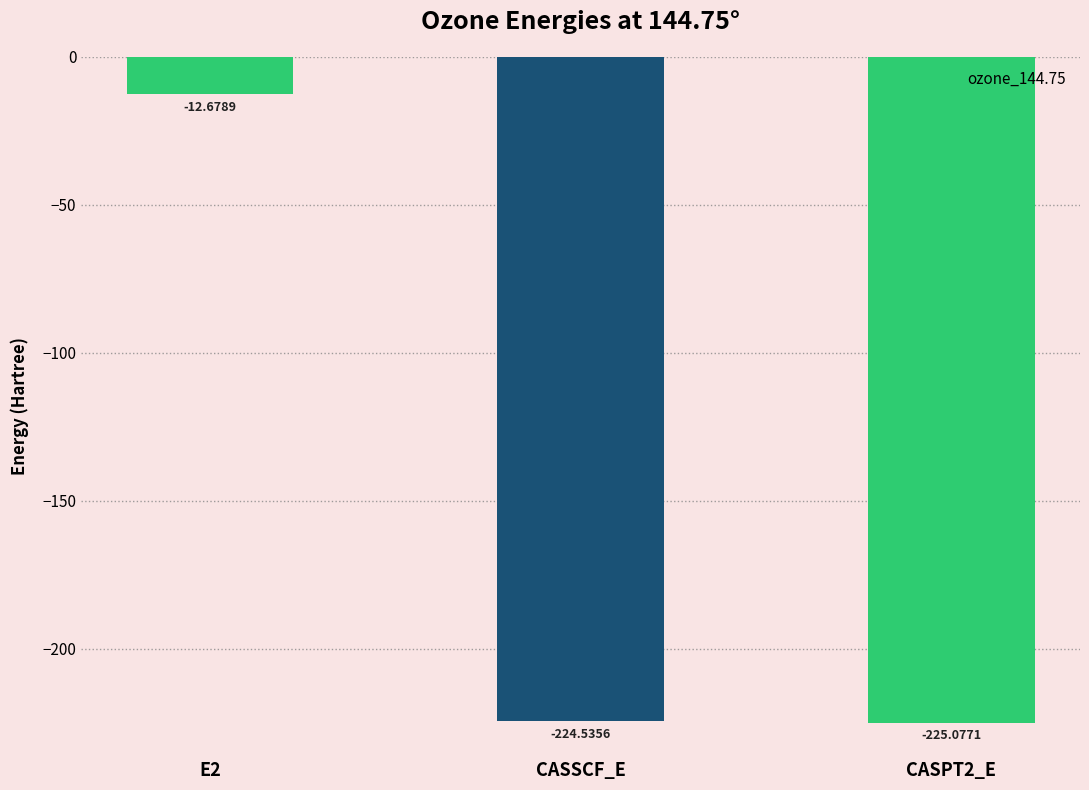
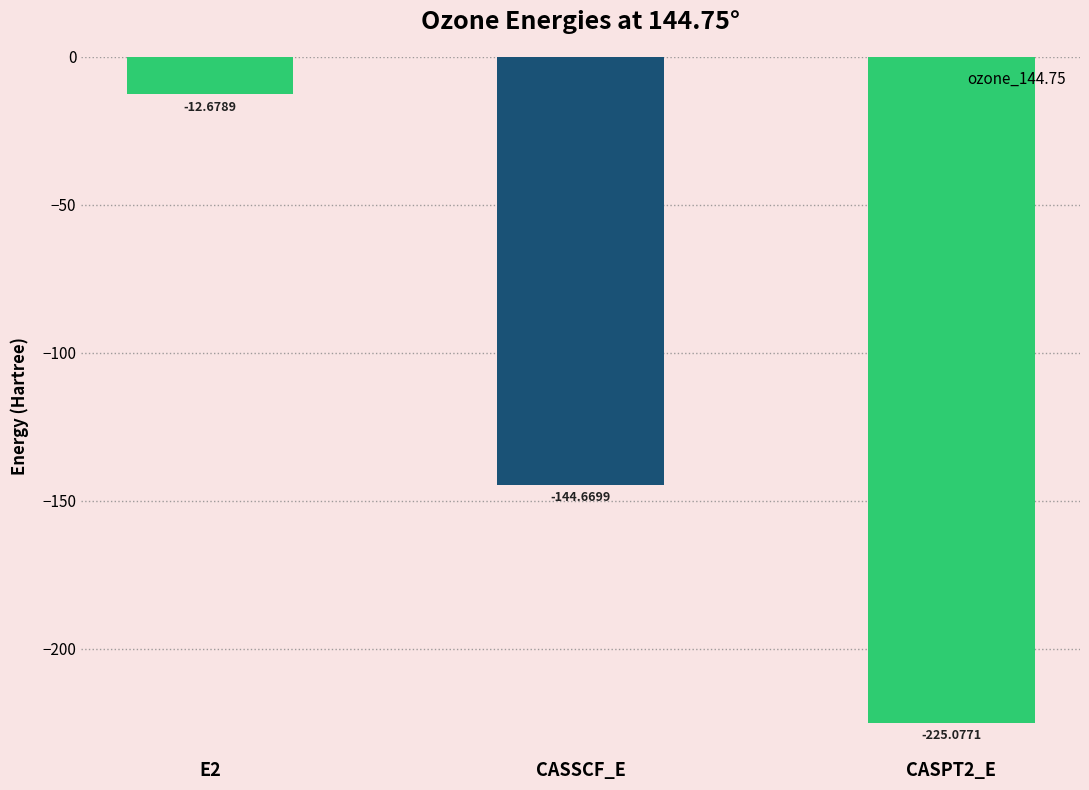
CASSCF_E: -224.5356 -> -144.6699
